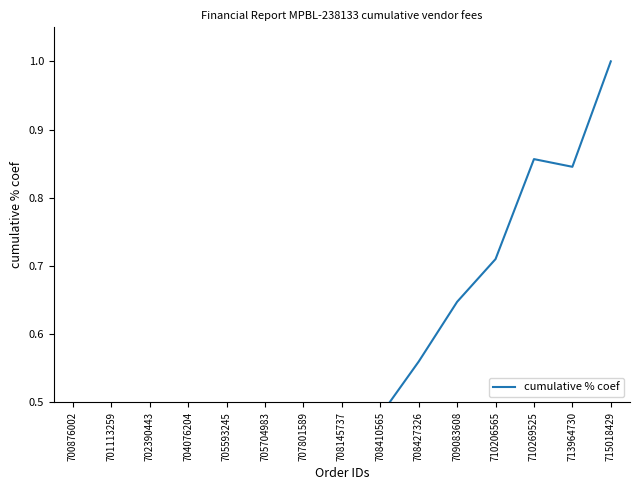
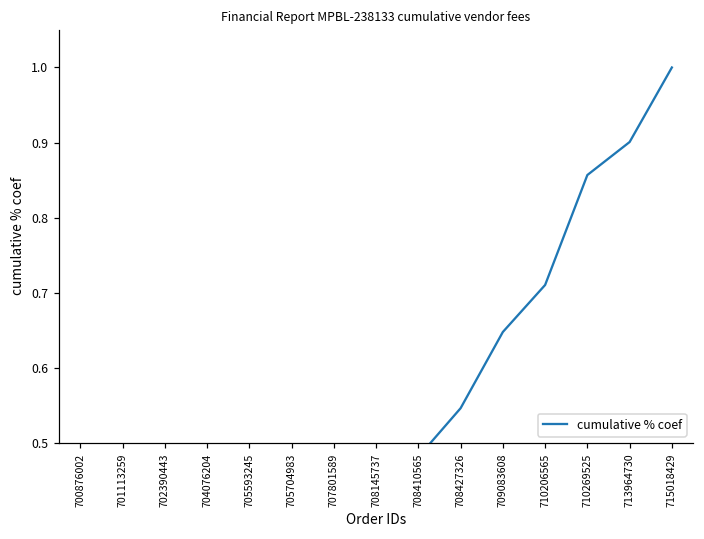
708427326: 0.56 -> 0.55
713964730: 0.85 -> 0.90
